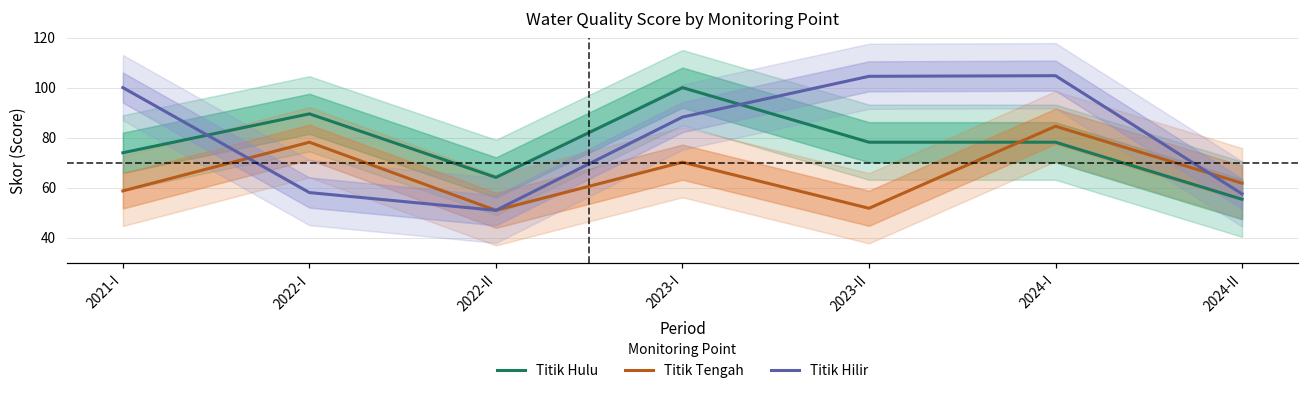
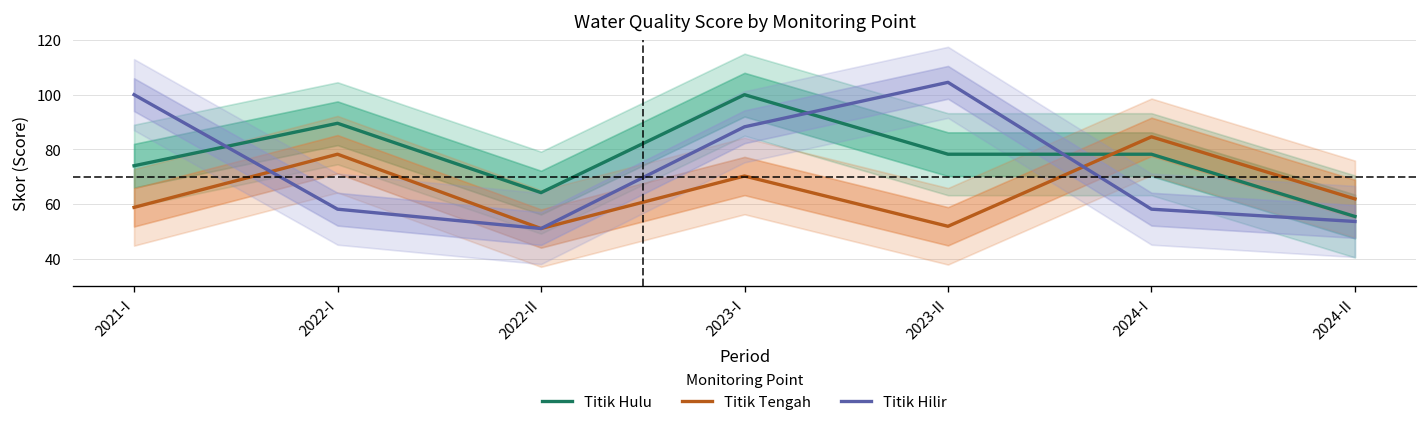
Titik Hilir, 2024-I: 105 -> 58
Titik Hilir, 2024-II: 58 -> 54
